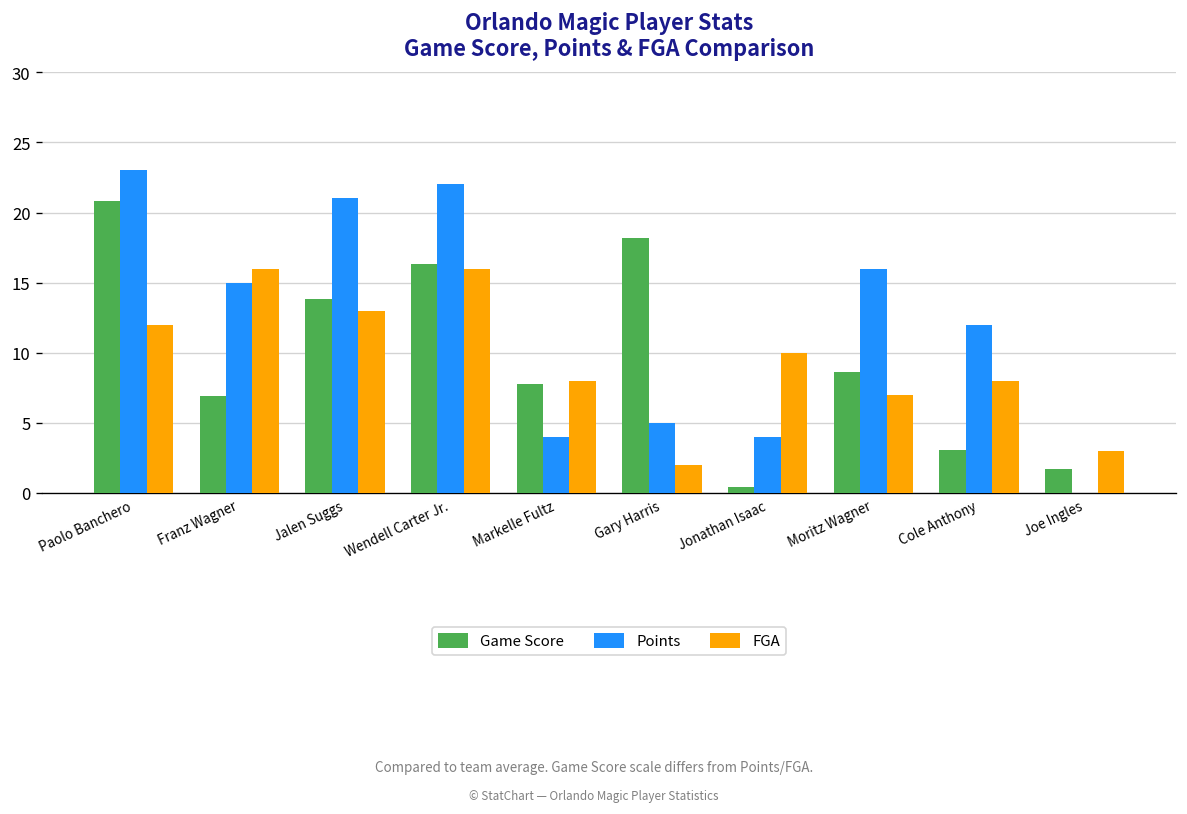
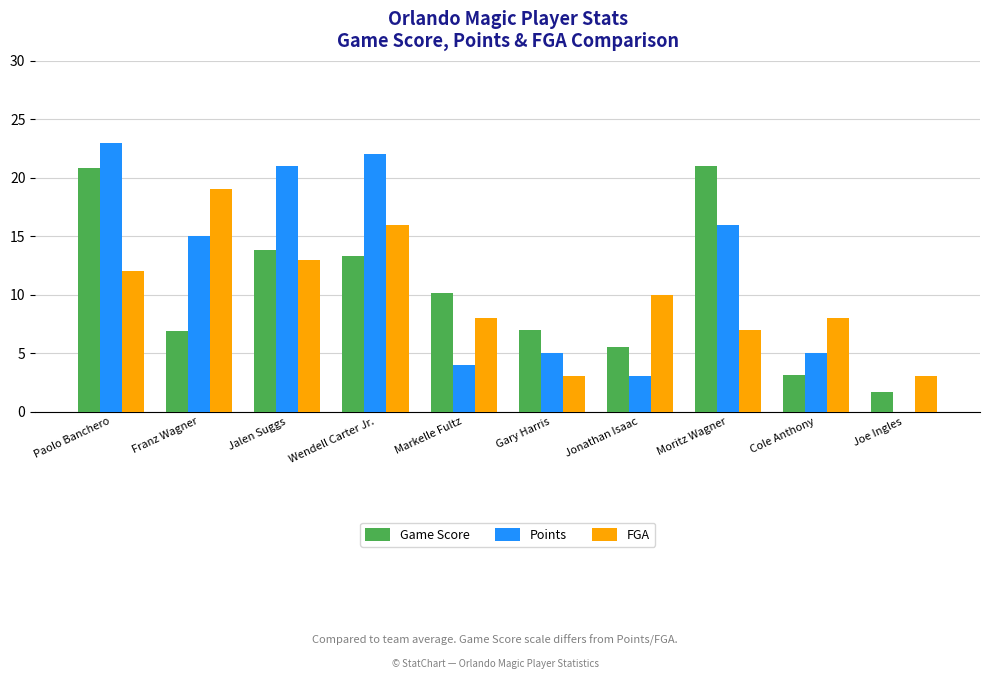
FGA, Franz Wagner: 16 -> 19
Game Score, Wendell Carter Jr.: 16.3 -> 13.3
Game Score, Markelle Fultz: 7.8 -> 10.1
Game Score, Gary Harris: 18.2 -> 7.0
FGA, Gary Harris: 2 -> 3
Game Score, Jonathan Isaac: 0.4 -> 5.5
Points, Jonathan Isaac: 4 -> 3
Game Score, Moritz Wagner: 8.6 -> 21.0
Points, Cole Anthony: 12 -> 5
